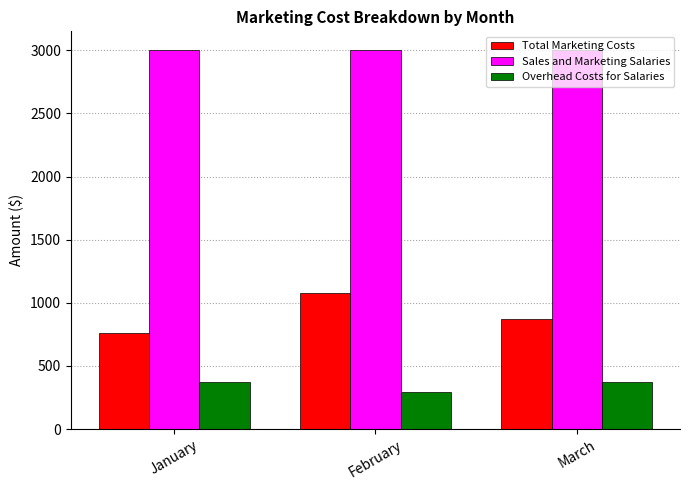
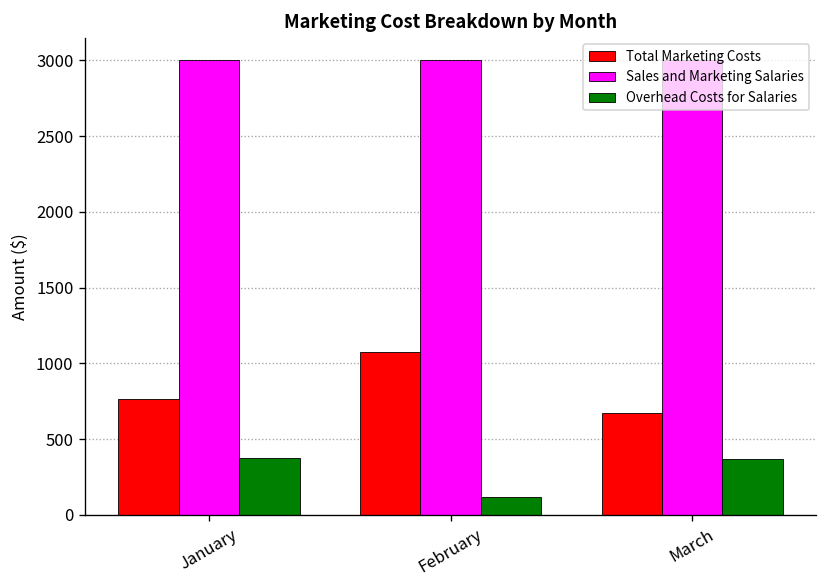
Overhead Costs for Salaries, February: 290 -> 120
Total Marketing Costs, March: 880 -> 670
